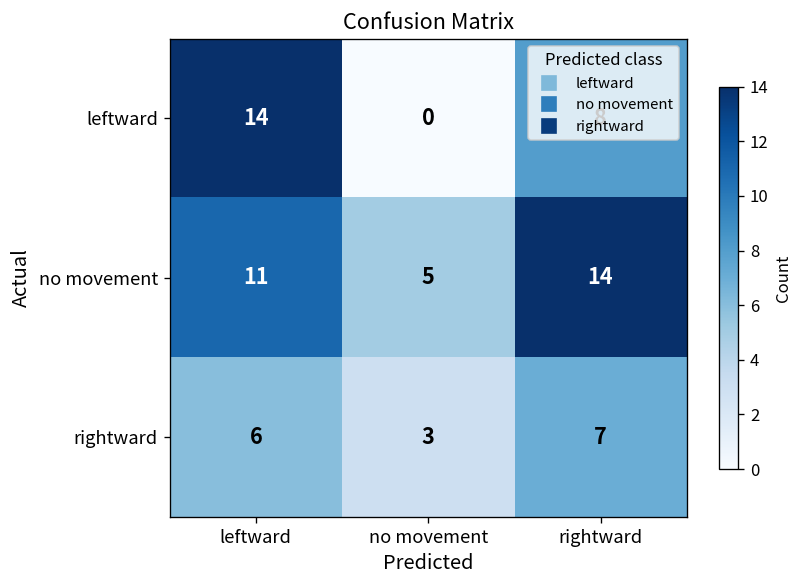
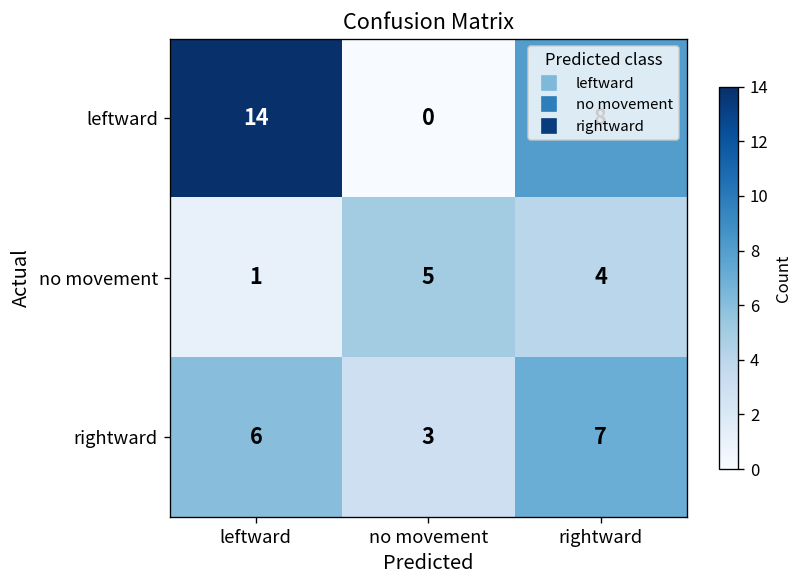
no movement, leftward: 11 -> 1
no movement, rightward: 14 -> 4
